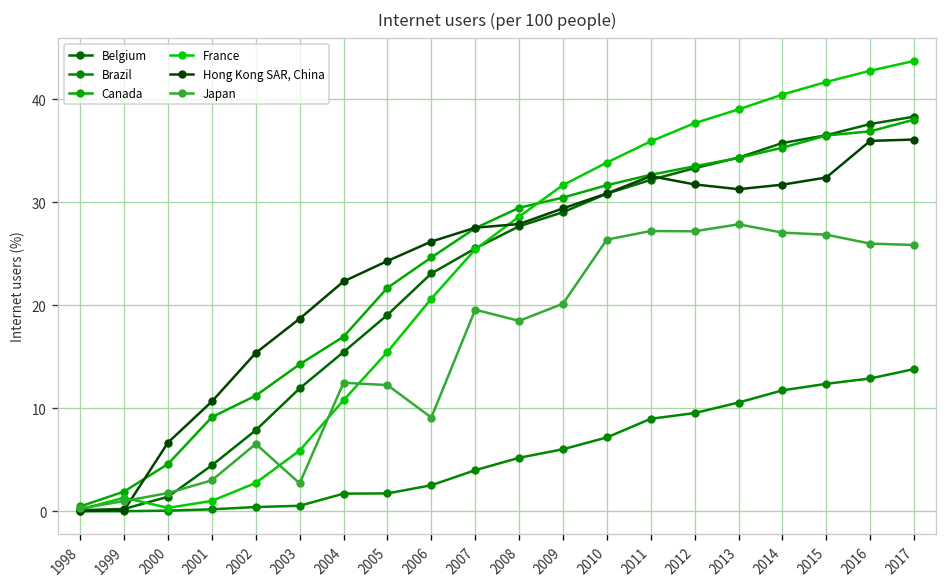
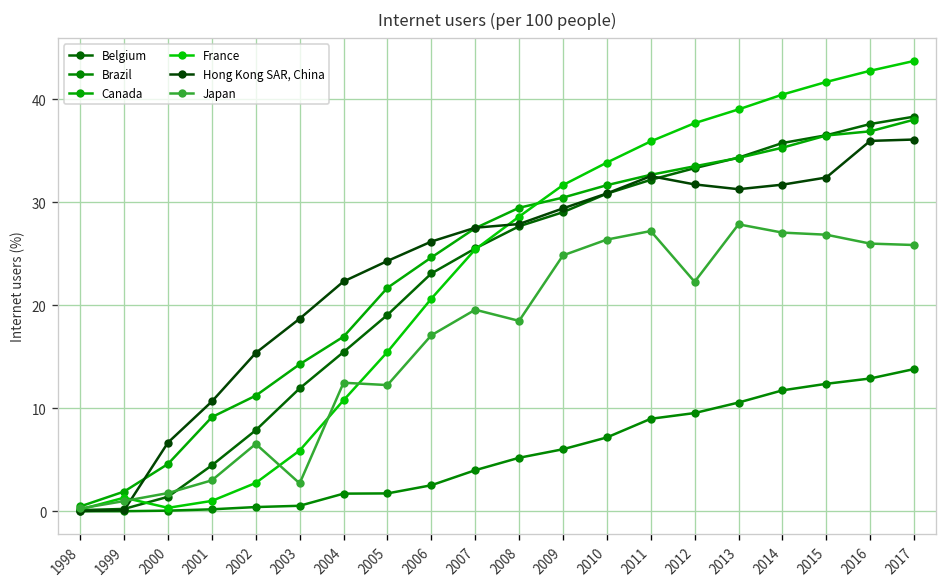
Japan, 2006: 9 -> 17
Japan, 2009: 20 -> 25
Japan, 2012: 27 -> 22
